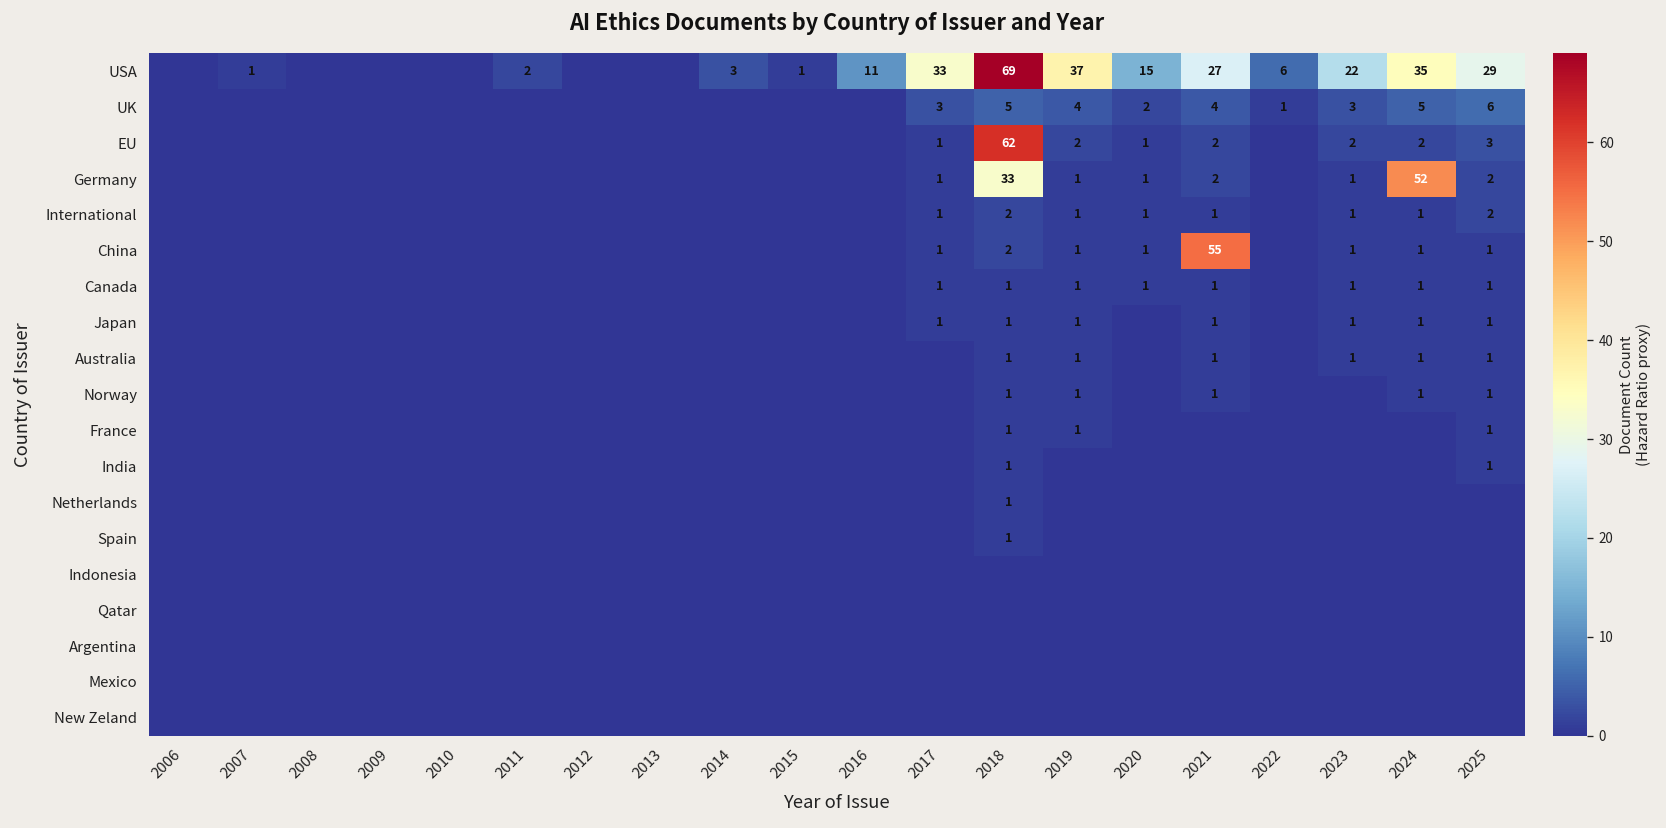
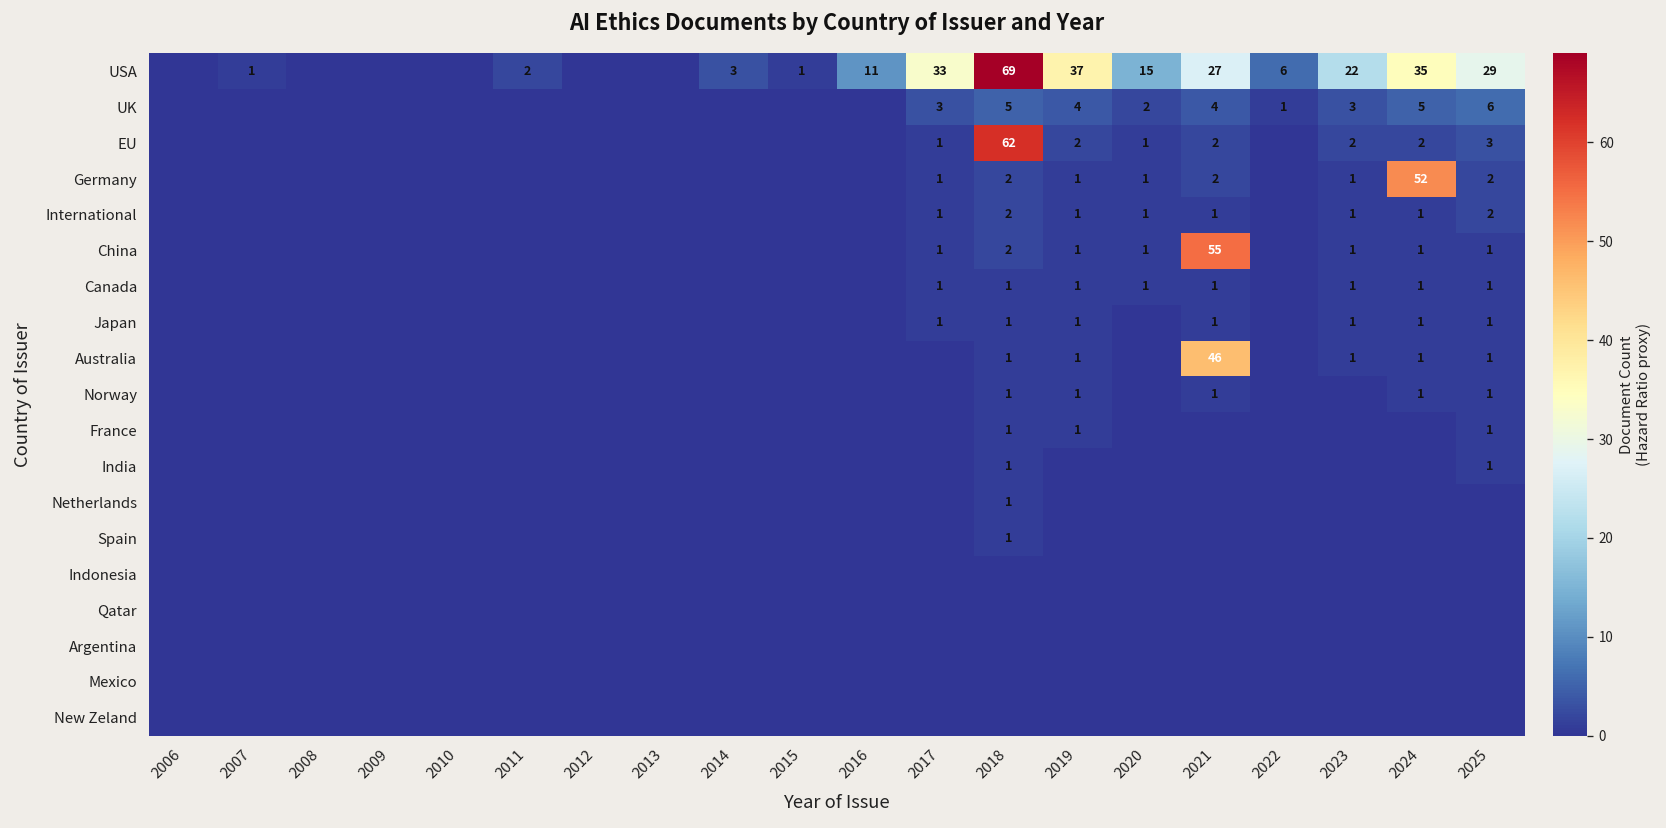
Germany, 2018: 33 -> 2
Australia, 2021: 1 -> 46
